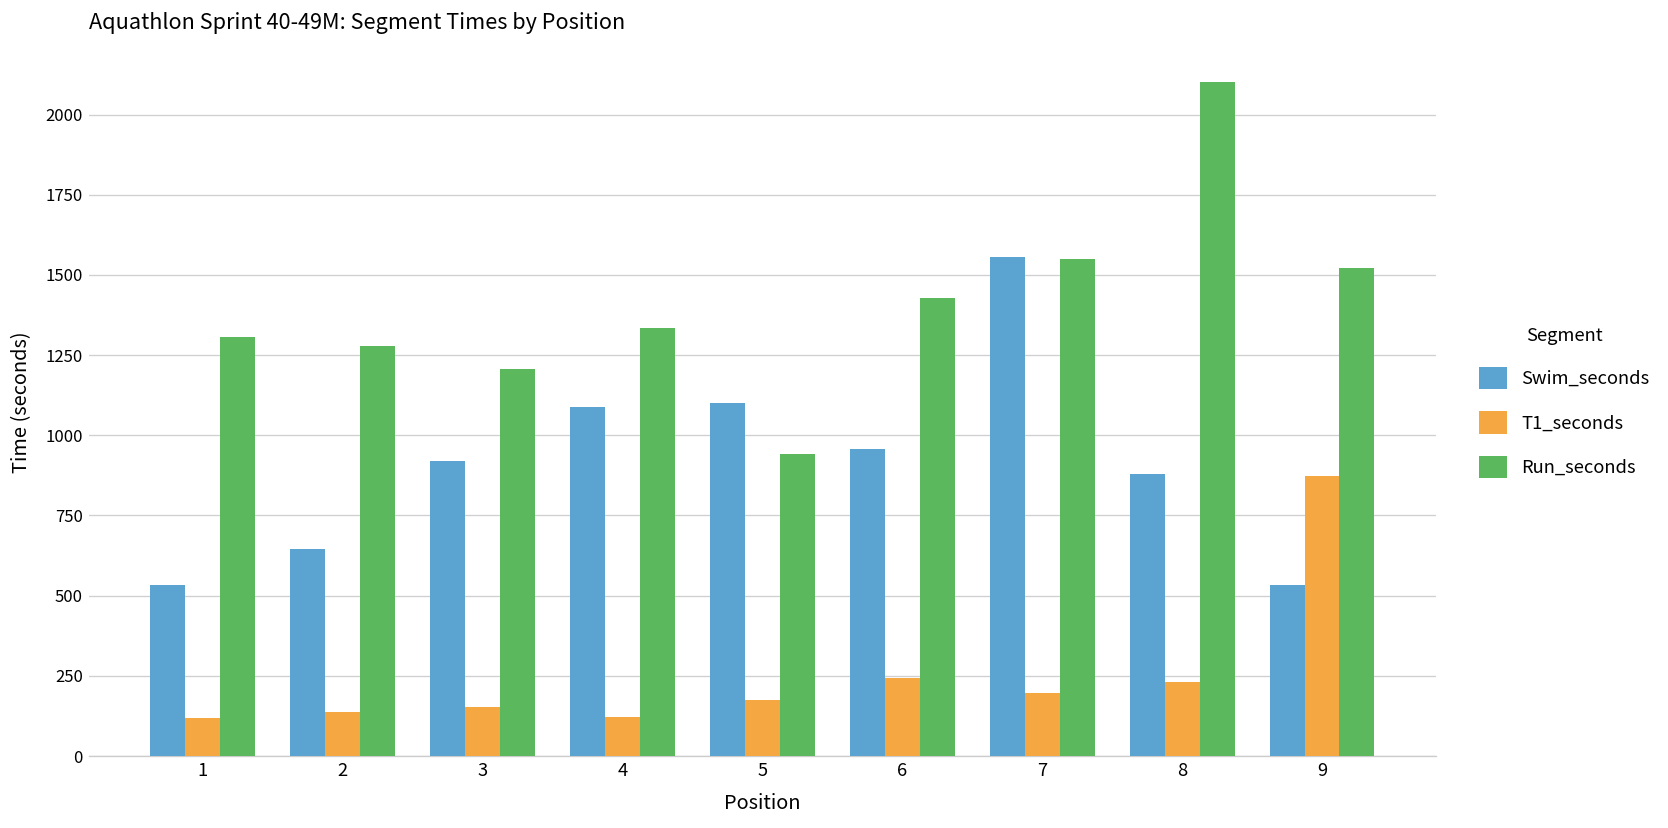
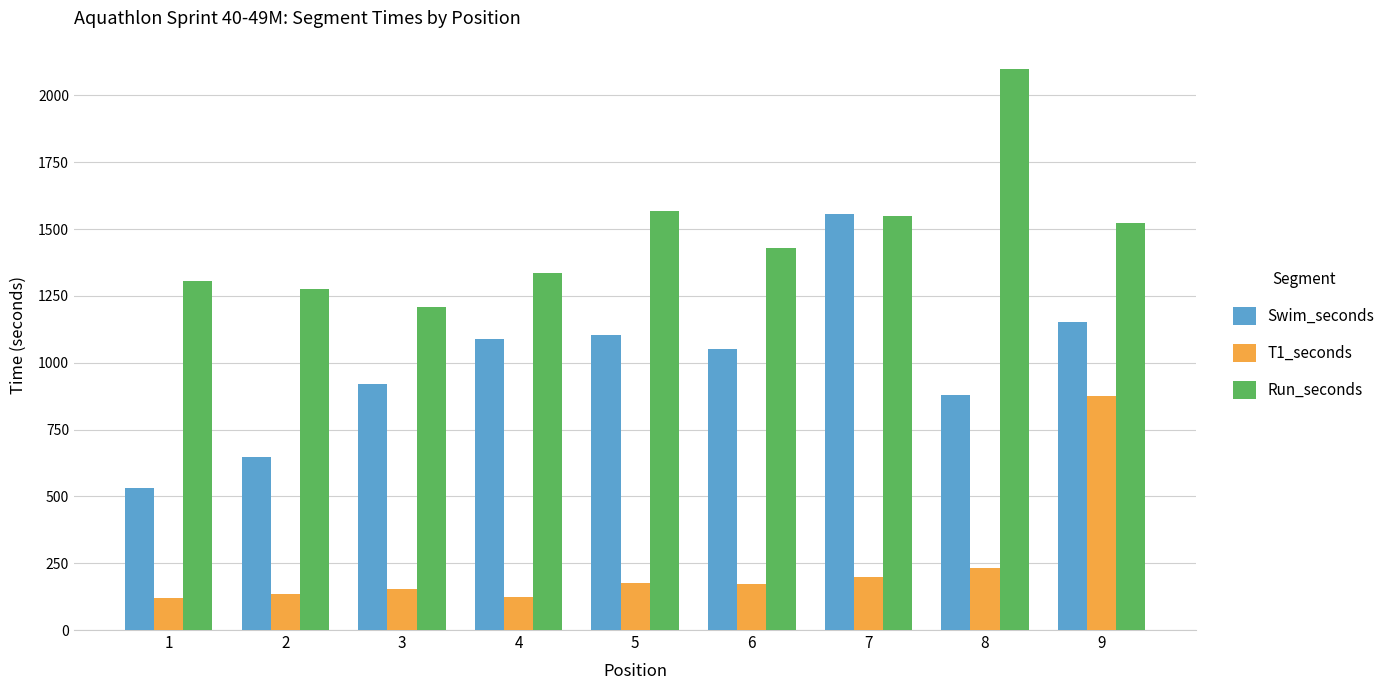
Run_seconds, 5: 940 -> 1570
Swim_seconds, 6: 960 -> 1050
T1_seconds, 6: 240 -> 170
Swim_seconds, 9: 530 -> 1150
